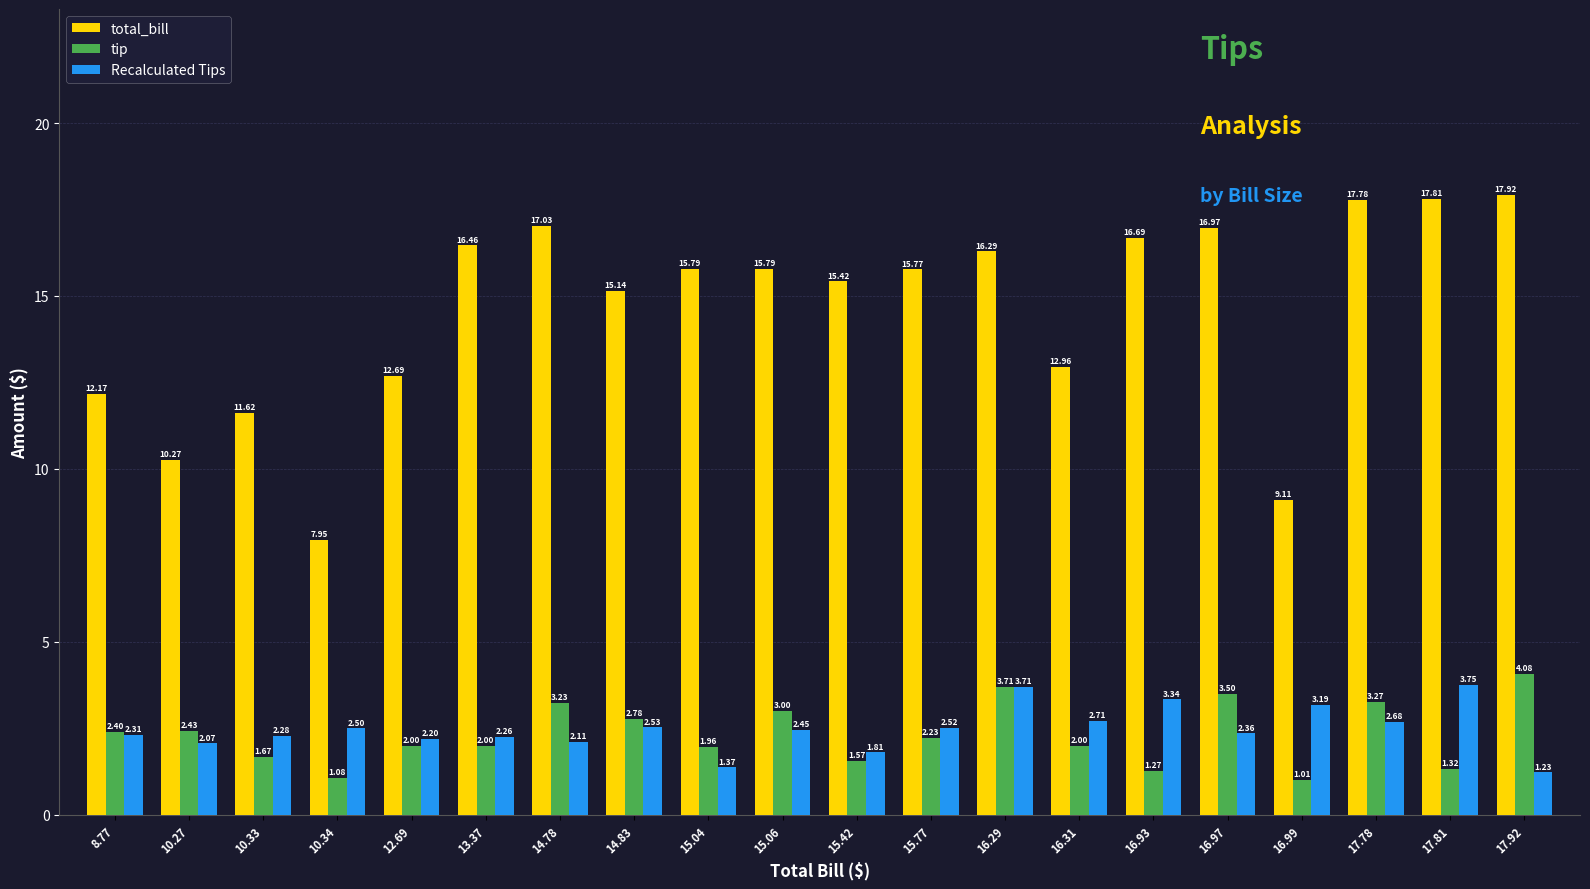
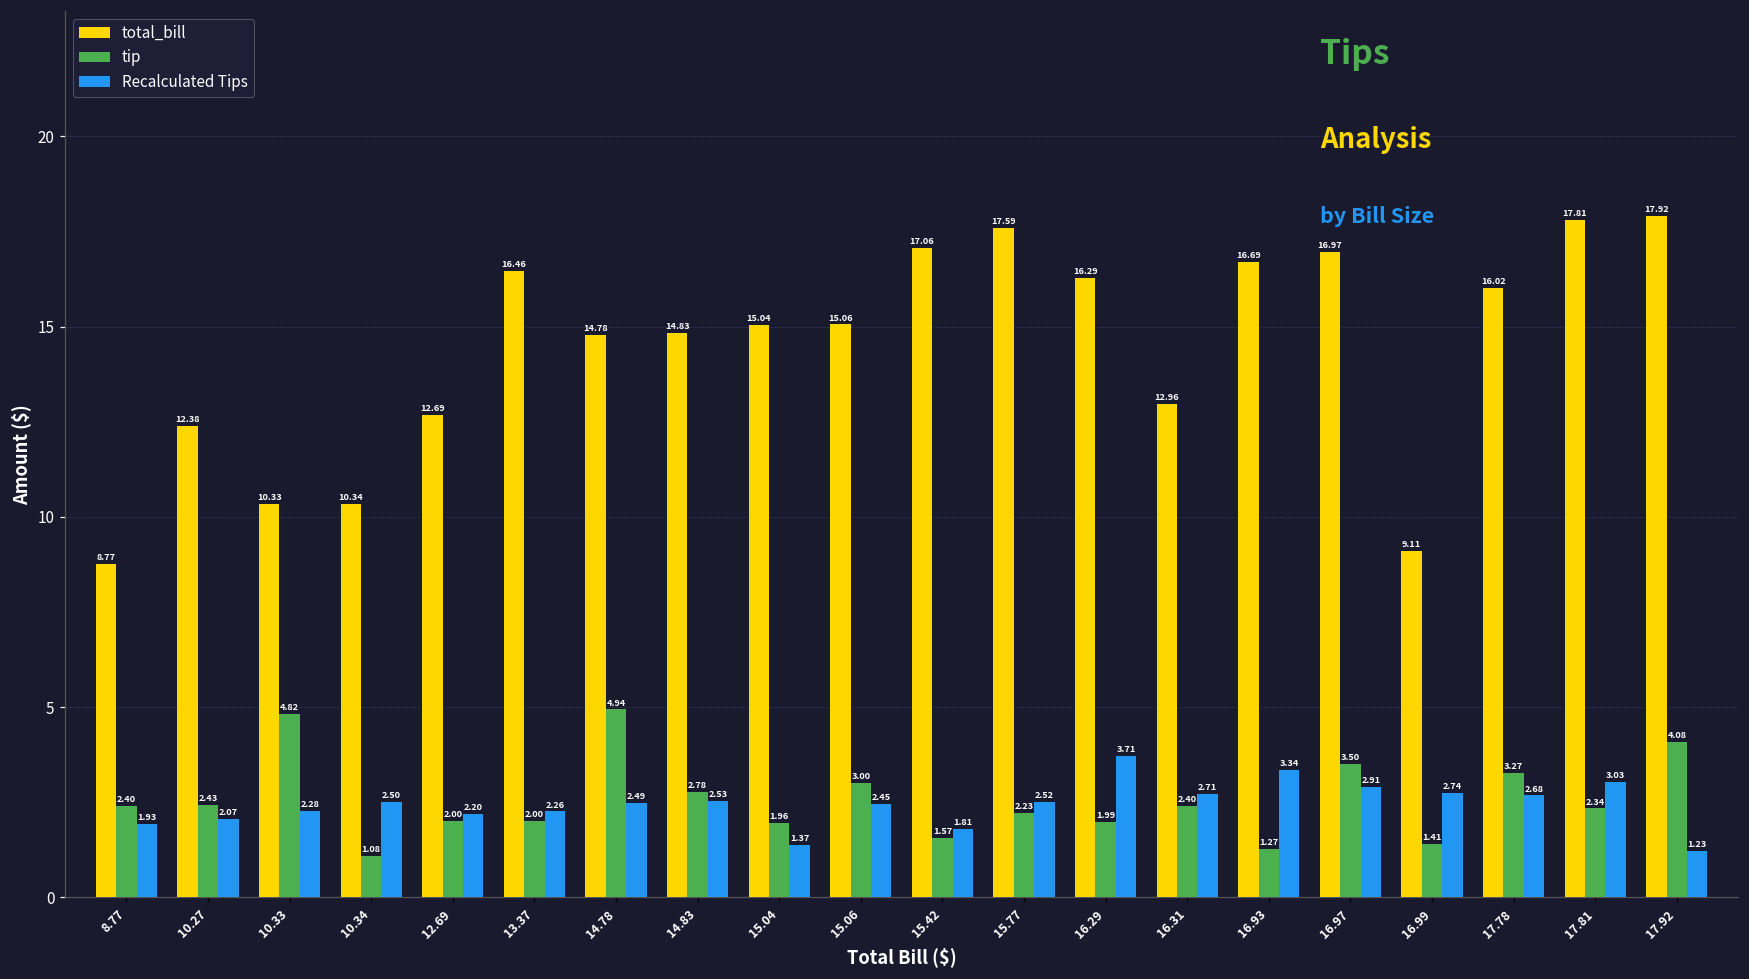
total_bill, 8.77: 12.17 -> 8.77
Recalculated Tips, 8.77: 2.31 -> 1.93
total_bill, 10.27: 10.27 -> 12.38
total_bill, 10.33: 11.62 -> 10.33
tip, 10.33: 1.67 -> 4.82
total_bill, 10.34: 7.95 -> 10.34
total_bill, 14.78: 17.03 -> 14.78
tip, 14.78: 3.23 -> 4.94
Recalculated Tips, 14.78: 2.11 -> 2.49
total_bill, 14.83: 15.14 -> 14.83
total_bill, 15.04: 15.79 -> 15.04
total_bill, 15.06: 15.79 -> 15.06
total_bill, 15.42: 15.42 -> 17.06
total_bill, 15.77: 15.77 -> 17.59
tip, 16.29: 3.71 -> 1.99
tip, 16.31: 2.00 -> 2.40
Recalculated Tips, 16.97: 2.36 -> 2.91
tip, 16.99: 1.01 -> 1.41
Recalculated Tips, 16.99: 3.19 -> 2.74
total_bill, 17.78: 17.78 -> 16.02
tip, 17.81: 1.32 -> 2.34
Recalculated Tips, 17.81: 3.75 -> 3.03
